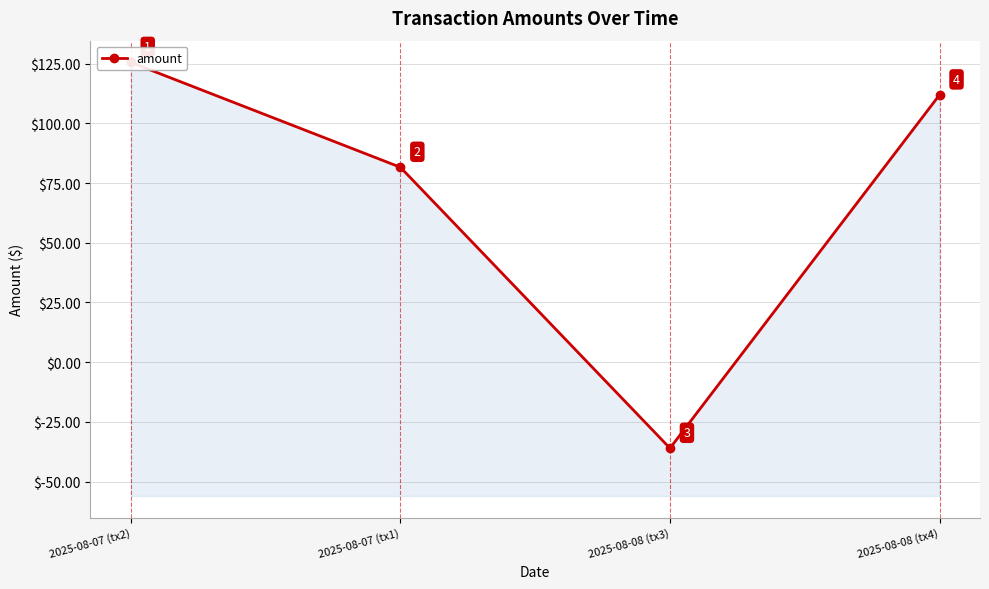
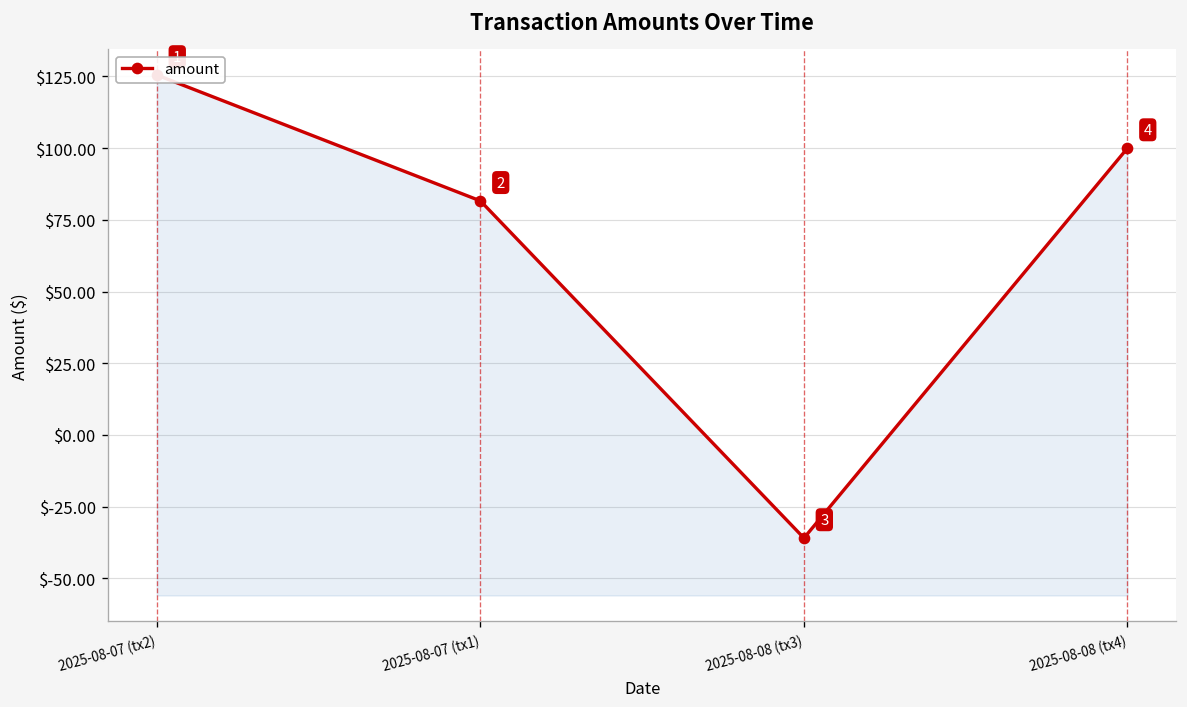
2025-08-08 (tx4): $112 -> $100
